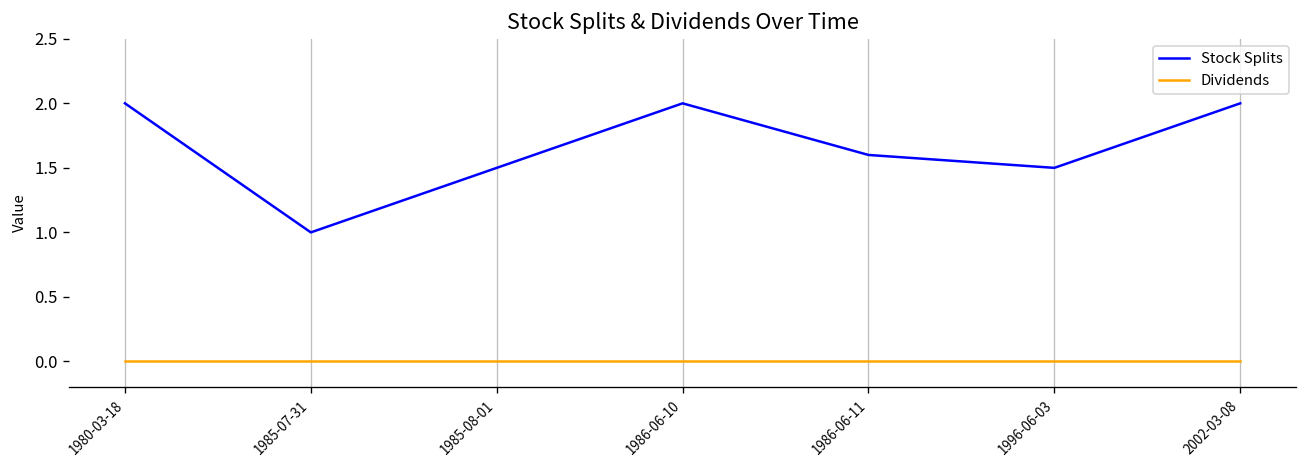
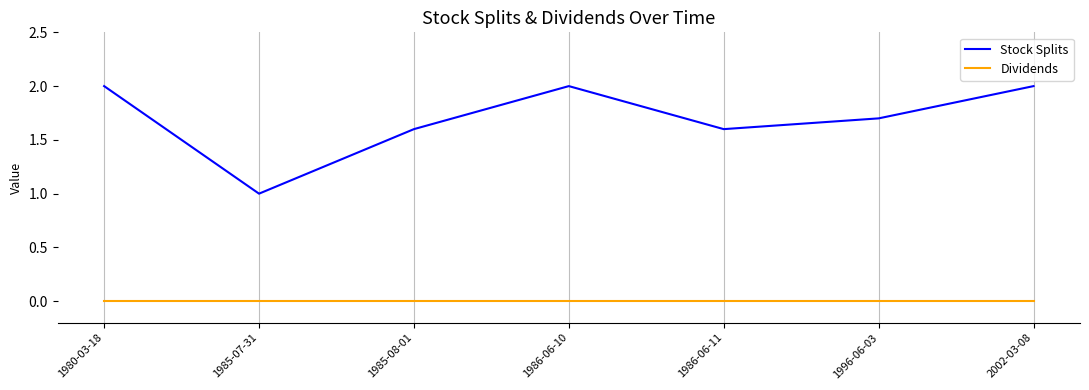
Stock Splits, 1985-08-01: 1.5 -> 1.6
Stock Splits, 1996-06-03: 1.5 -> 1.7
